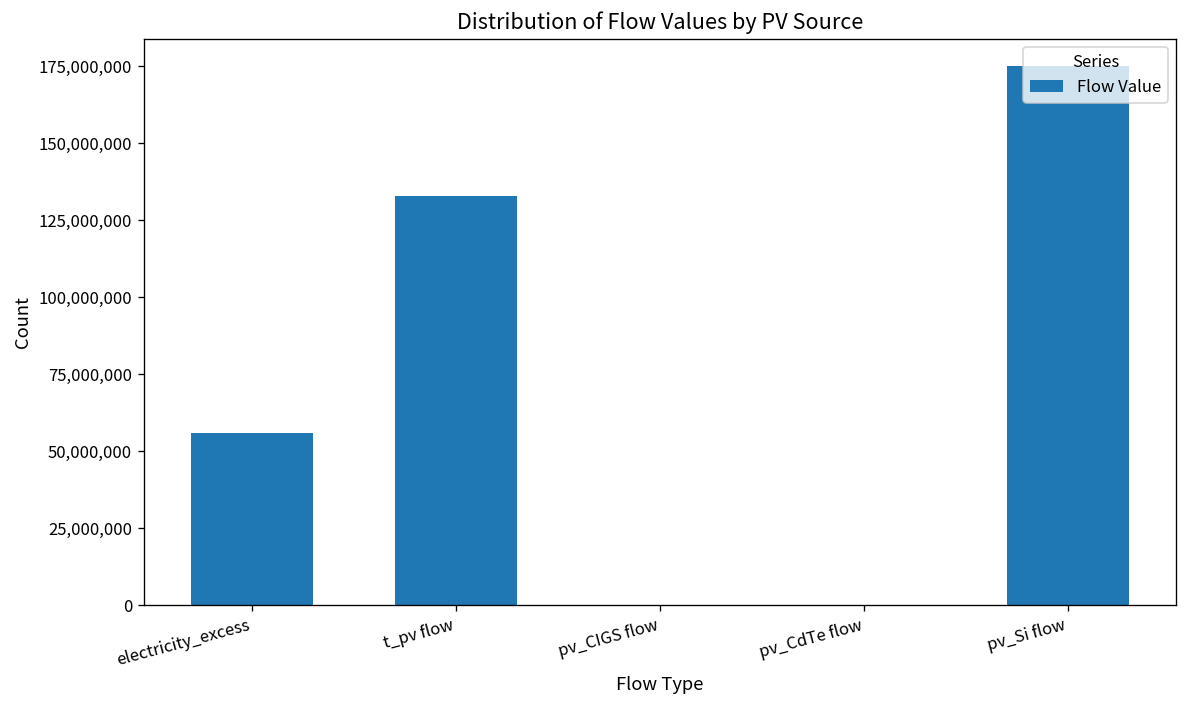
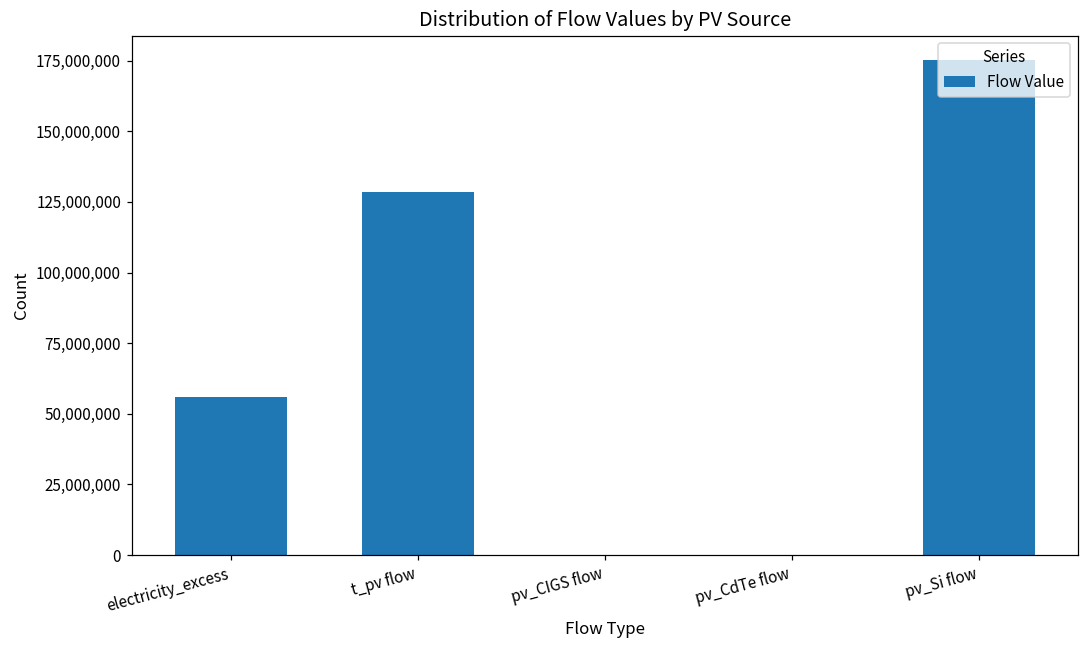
t_pv flow: 133,000,000 -> 129,000,000
